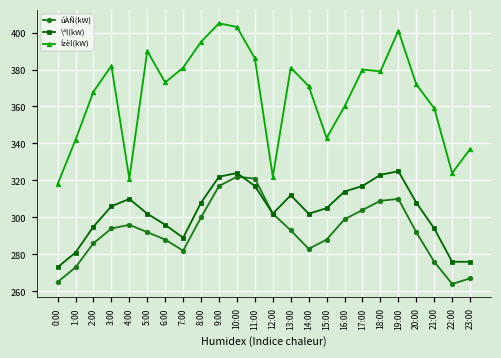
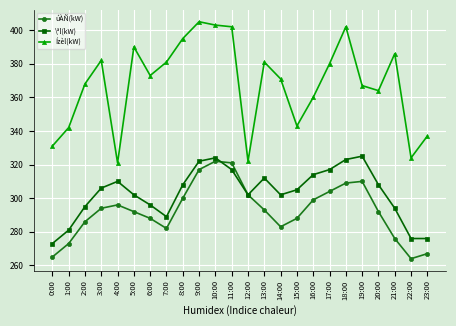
Ízèl(kW), 0:00: 318 -> 331
Ízèl(kW), 11:00: 386 -> 402
Ízèl(kW), 18:00: 379 -> 402
Ízèl(kW), 19:00: 401 -> 367
Ízèl(kW), 20:00: 372 -> 364
Ízèl(kW), 21:00: 359 -> 386
